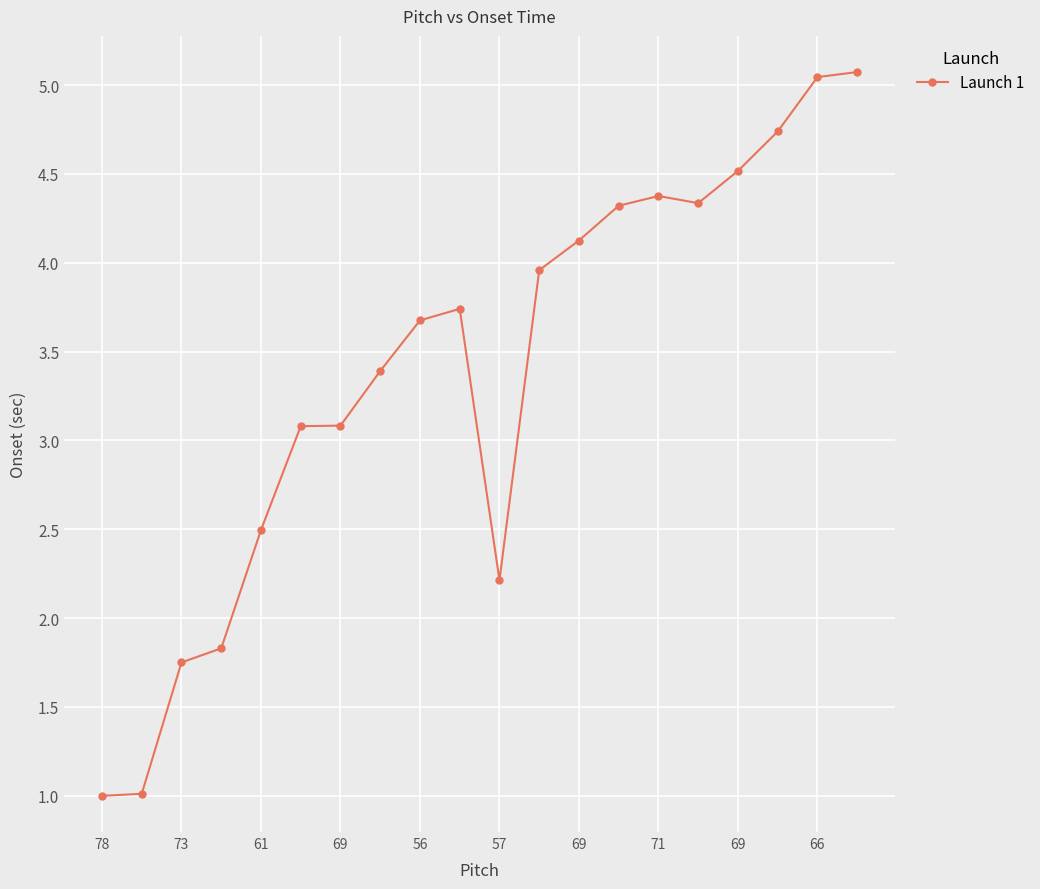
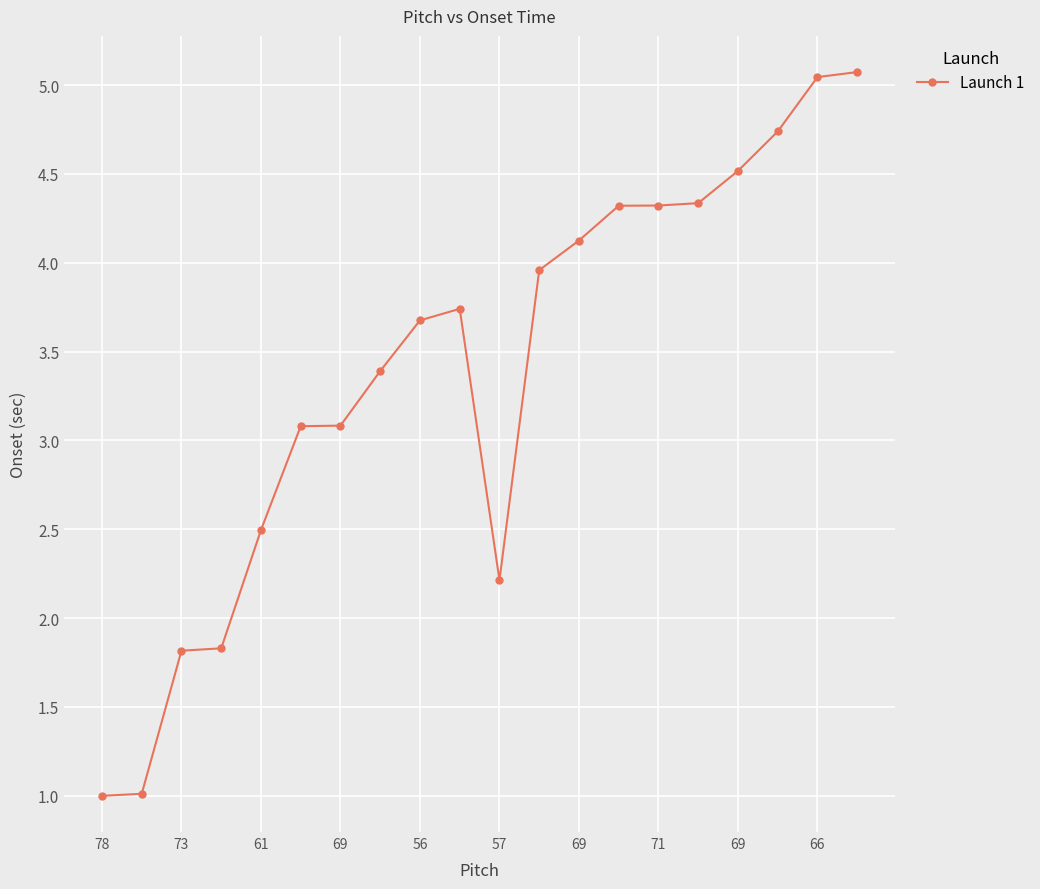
73: 1.75 -> 1.82
71: 4.38 -> 4.32
